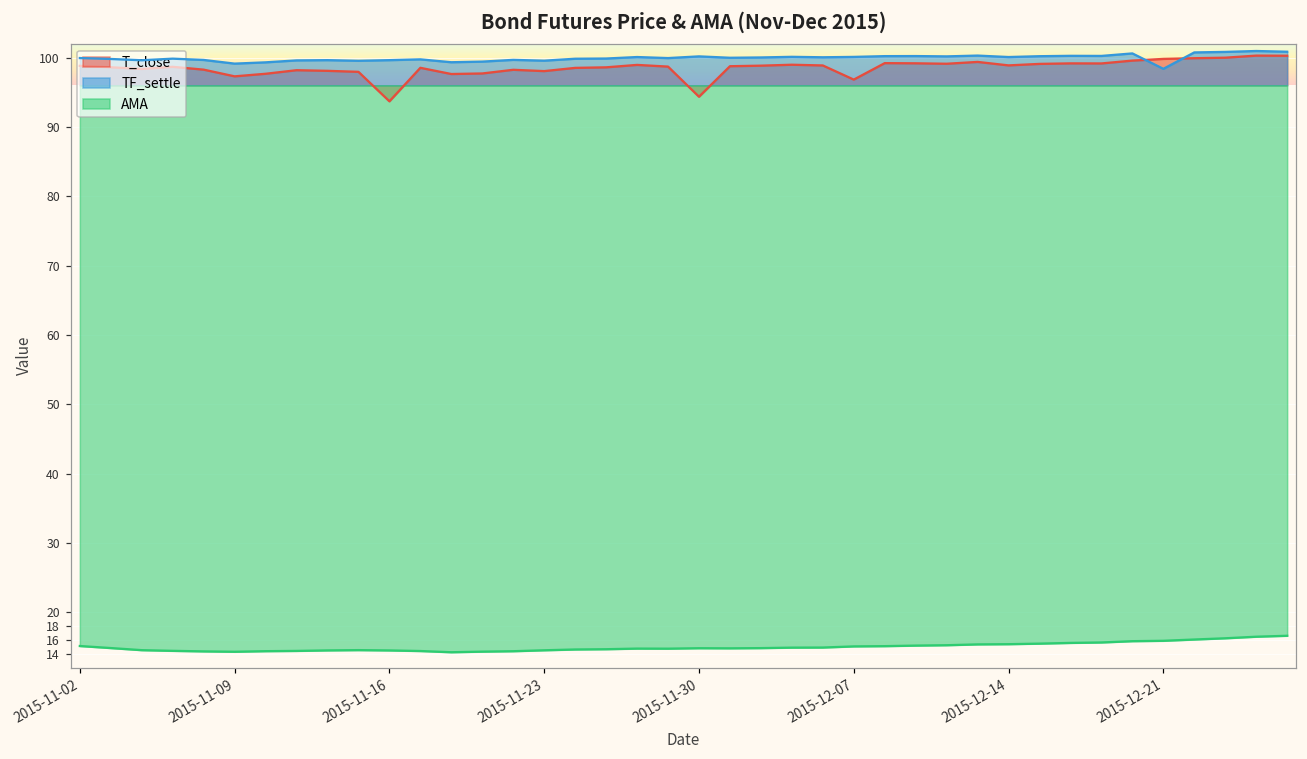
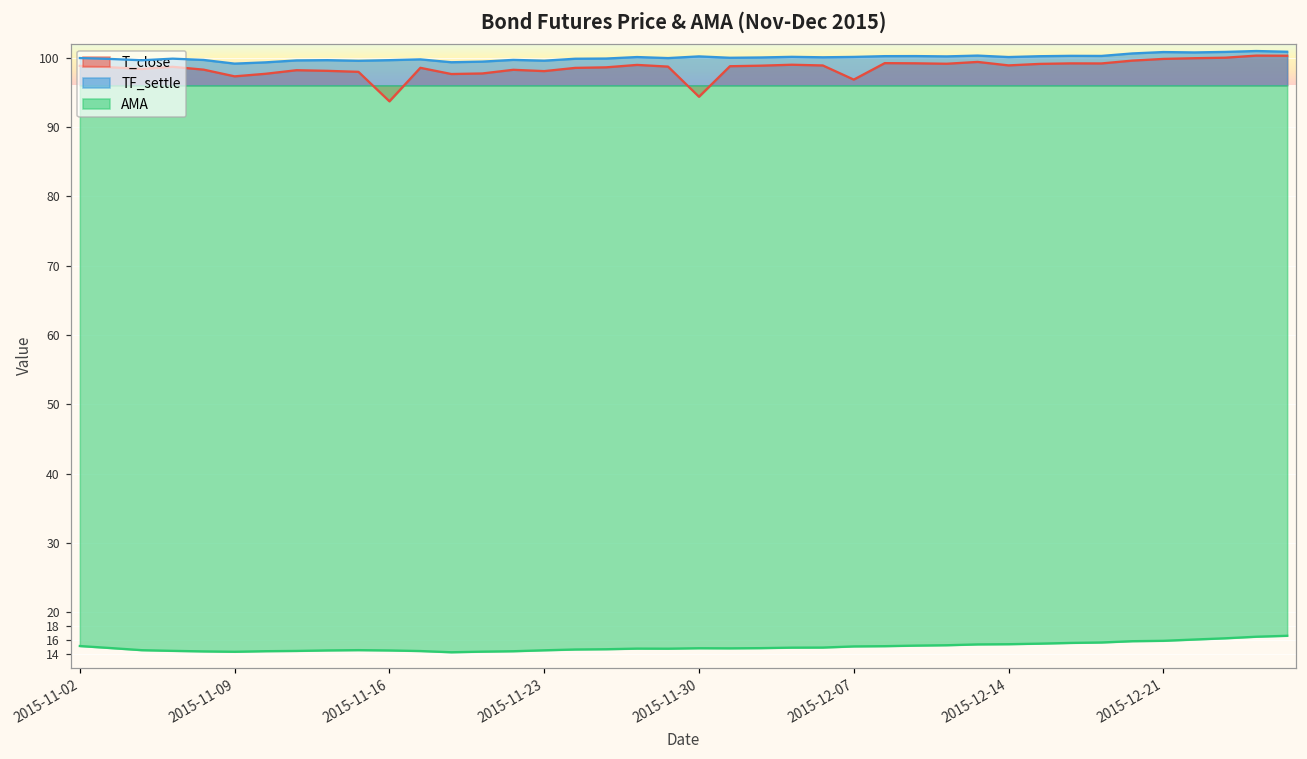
TF_settle, 2015-12-21: 98 -> 101
